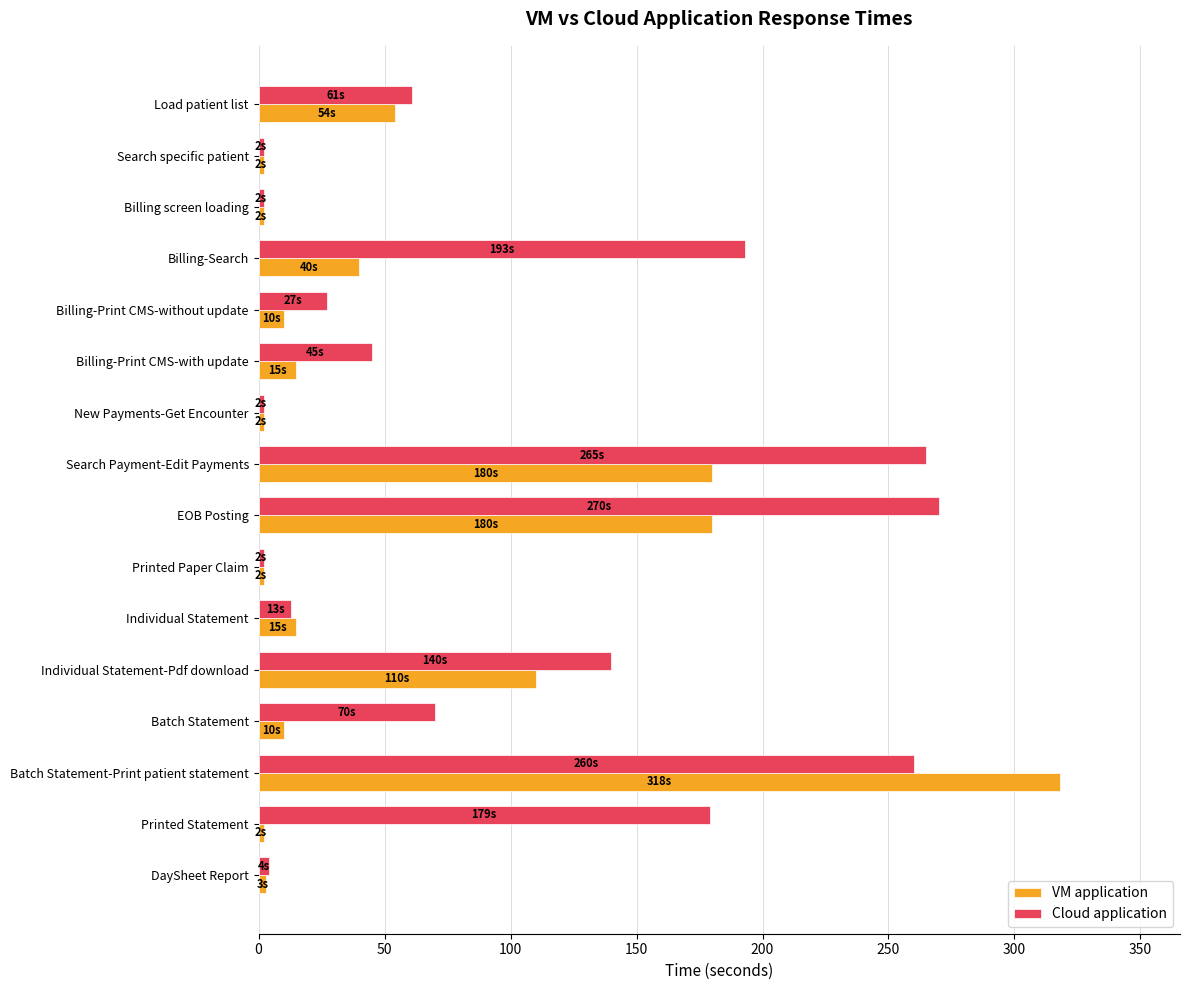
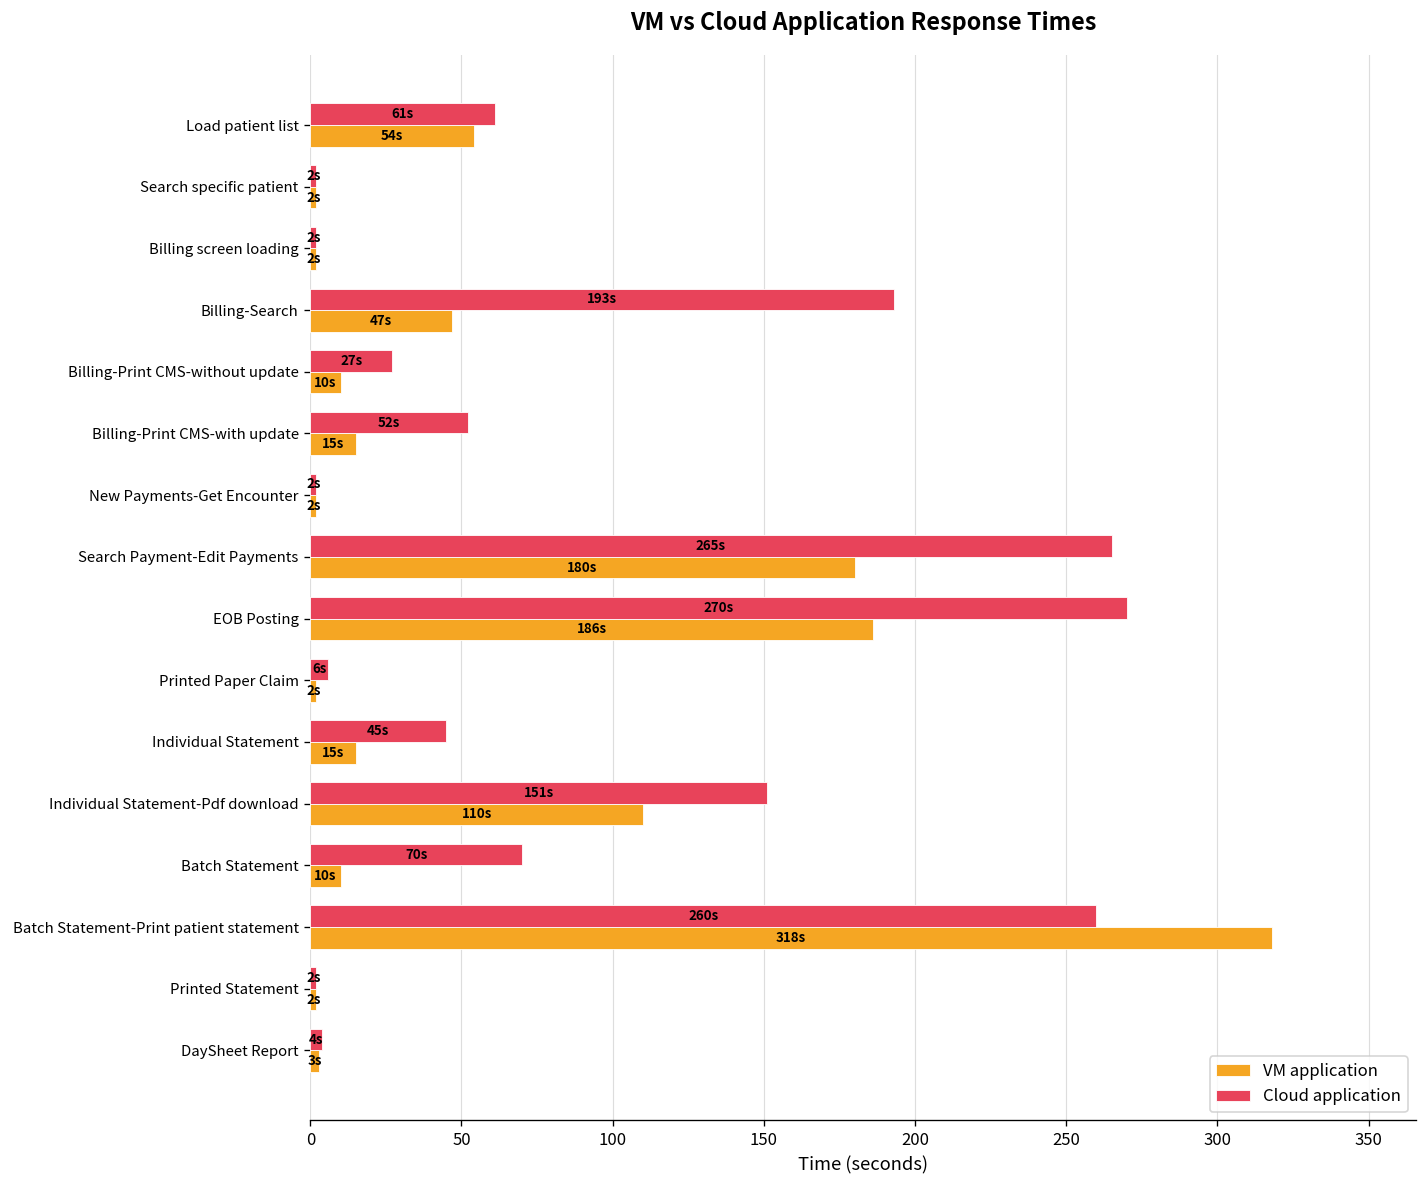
VM application, Billing-Search: 40s -> 47s
Cloud application, Billing-Print CMS-with update: 45s -> 52s
VM application, EOB Posting: 180s -> 186s
Cloud application, Printed Paper Claim: 2s -> 6s
Cloud application, Individual Statement: 13s -> 45s
Cloud application, Individual Statement-Pdf download: 140s -> 151s
Cloud application, Printed Statement: 179s -> 2s
